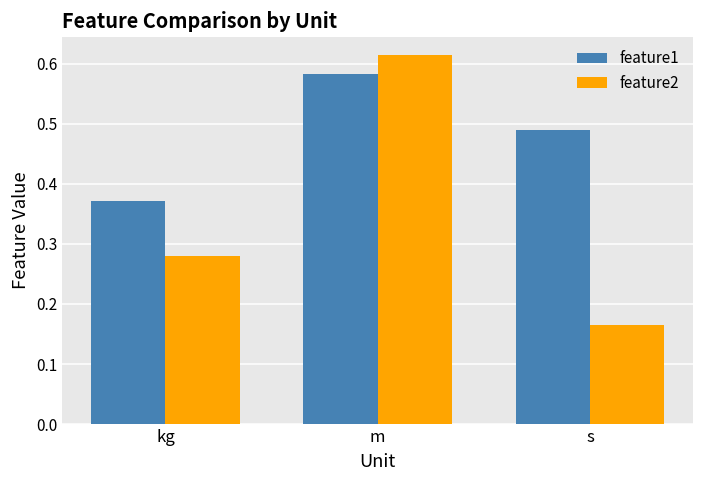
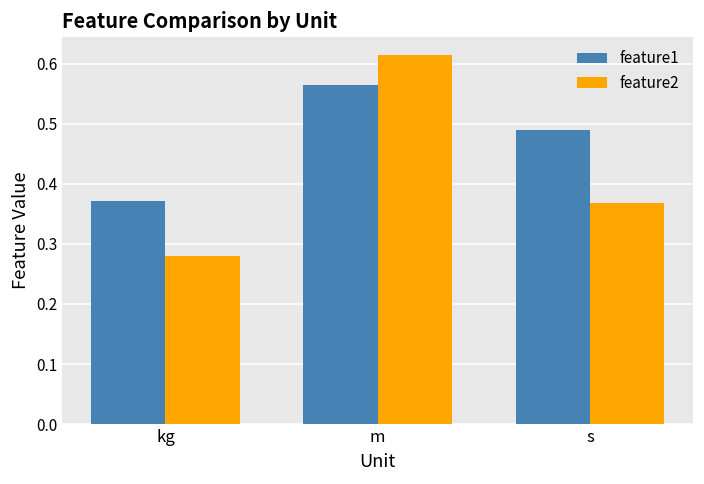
feature1, m: 0.58 -> 0.56
feature2, s: 0.16 -> 0.37
